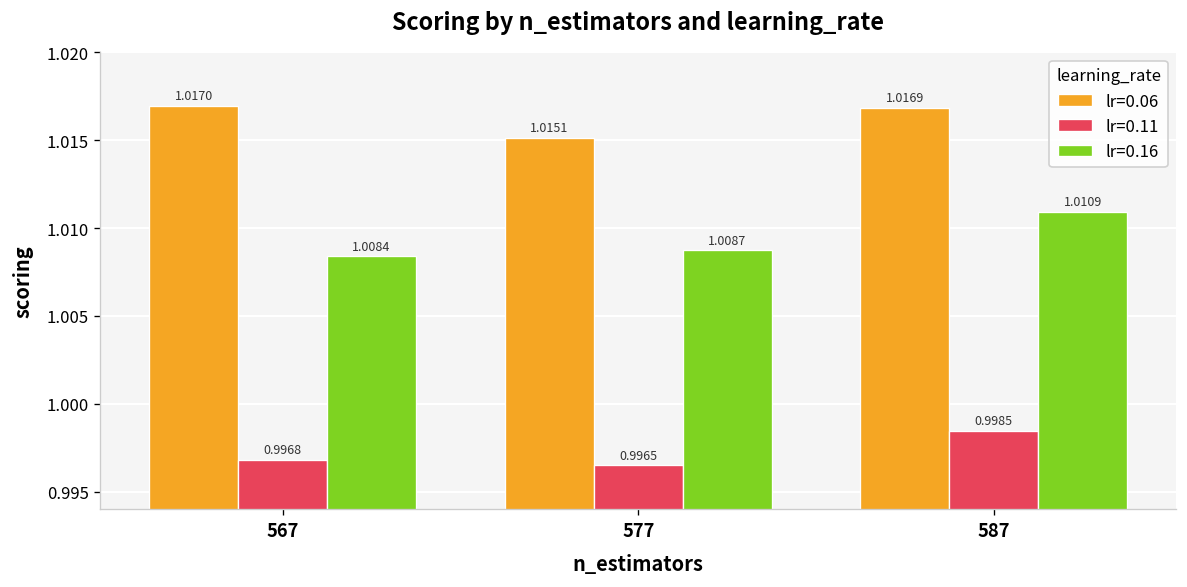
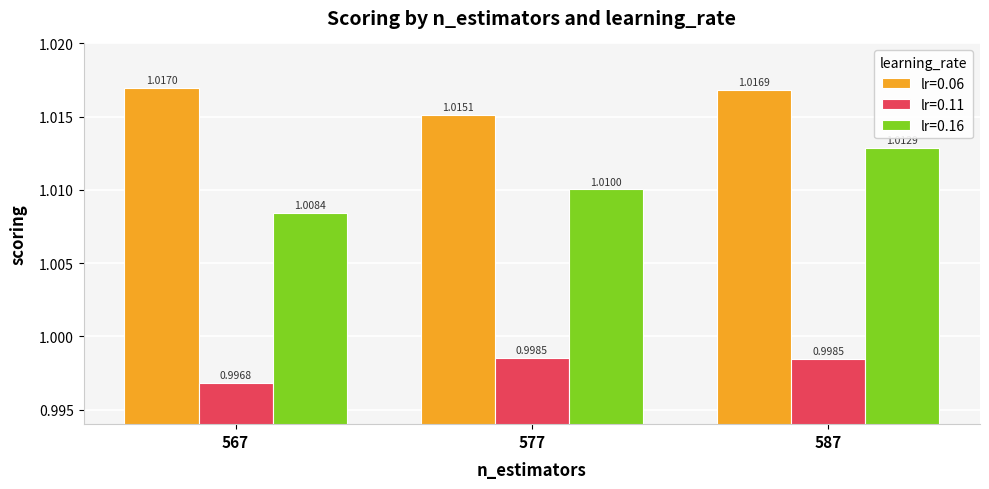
lr=0.11, 577: 0.9965 -> 0.9985
lr=0.16, 577: 1.0087 -> 1.0100
lr=0.16, 587: 1.0109 -> 1.0129
